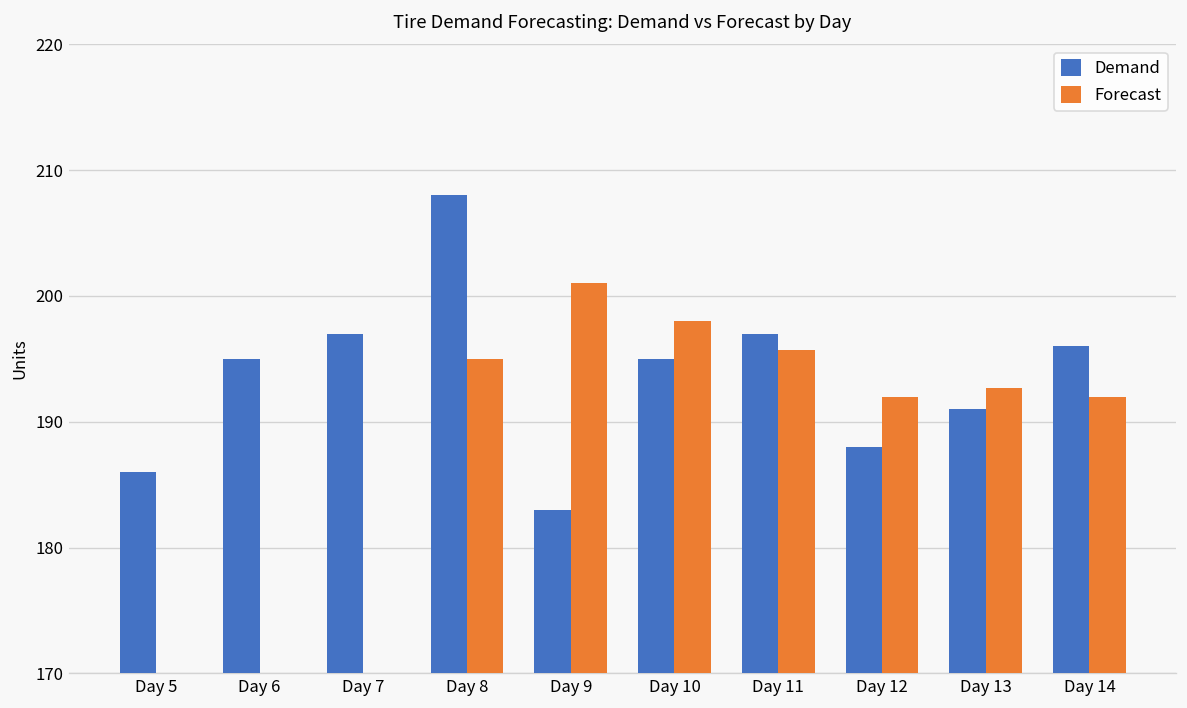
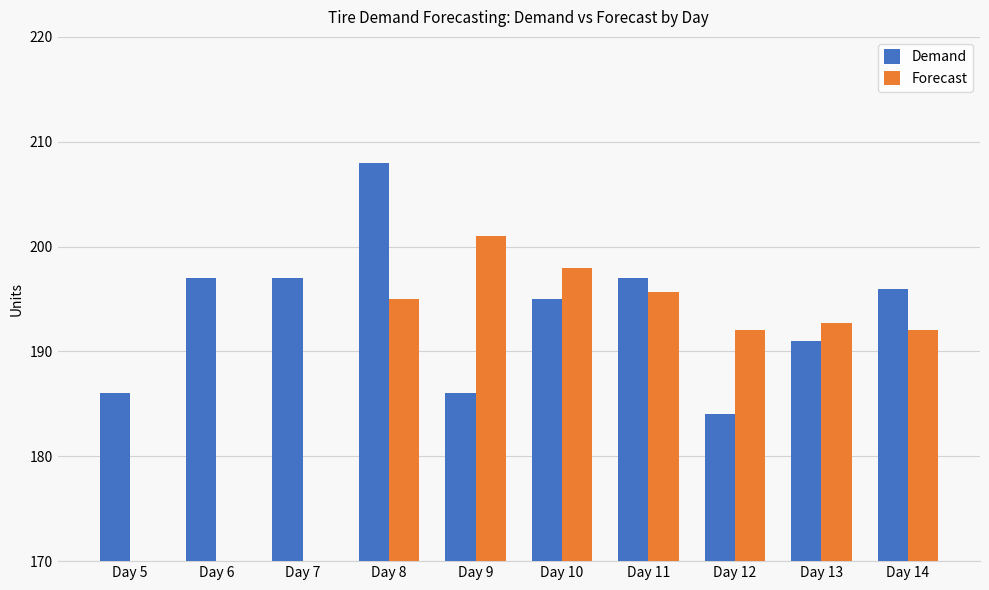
Demand, Day 6: 195 -> 197
Demand, Day 9: 183 -> 186
Demand, Day 12: 188 -> 184
